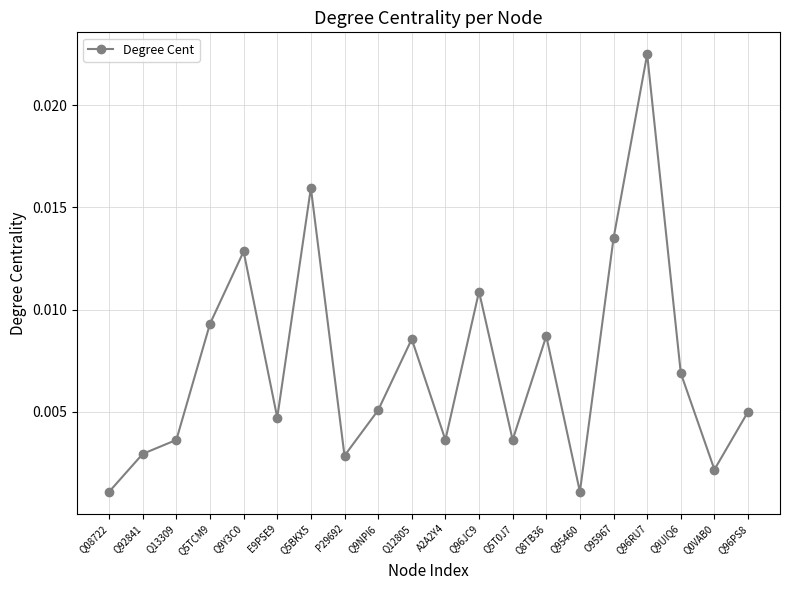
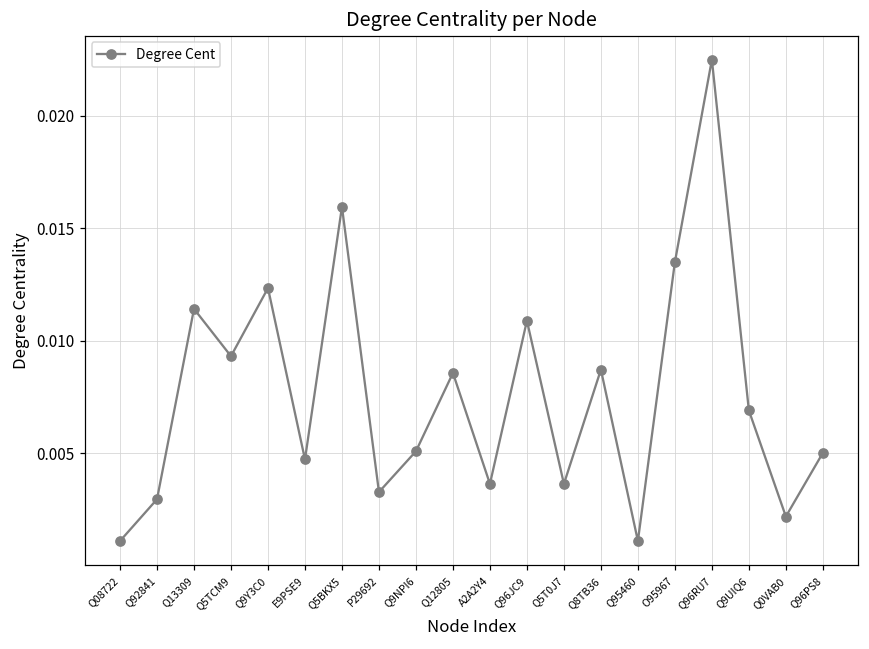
Q13309: 0.0036 -> 0.0114
Q9Y3C0: 0.0128 -> 0.0123
P29692: 0.0029 -> 0.0033
